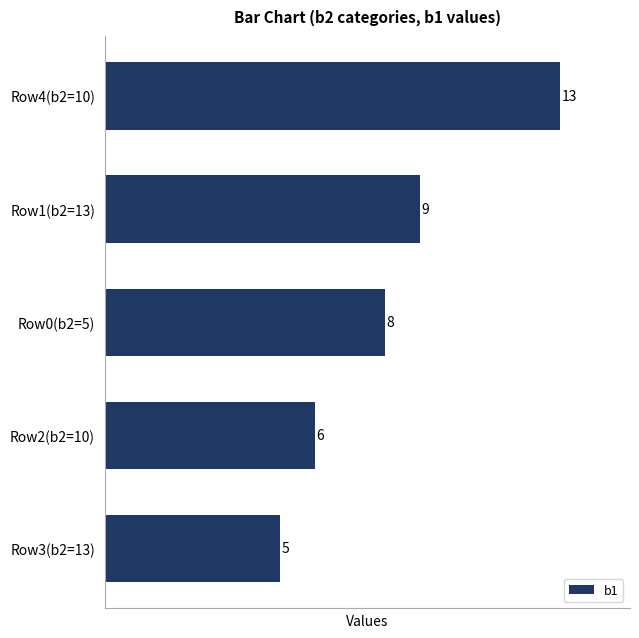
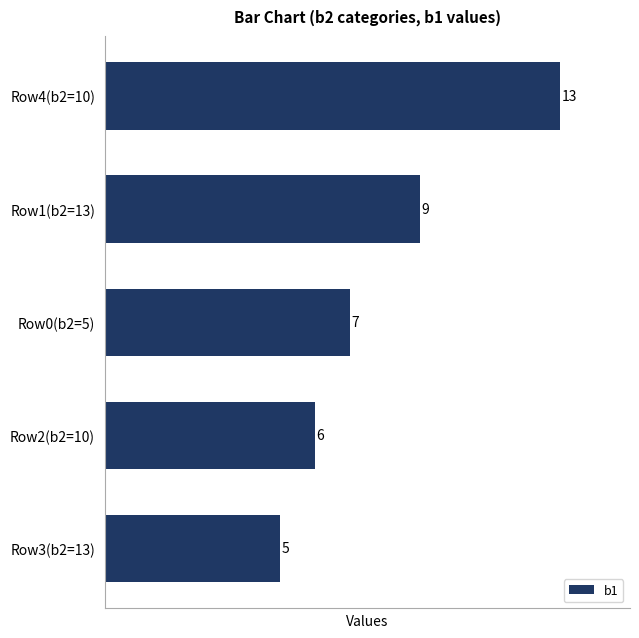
Row0(b2=5): 8 -> 7
